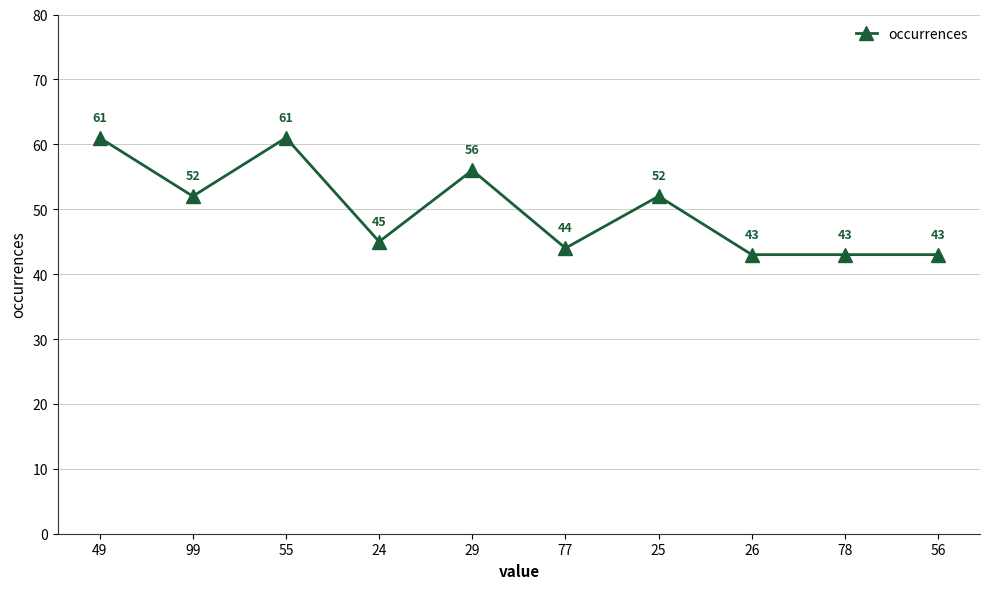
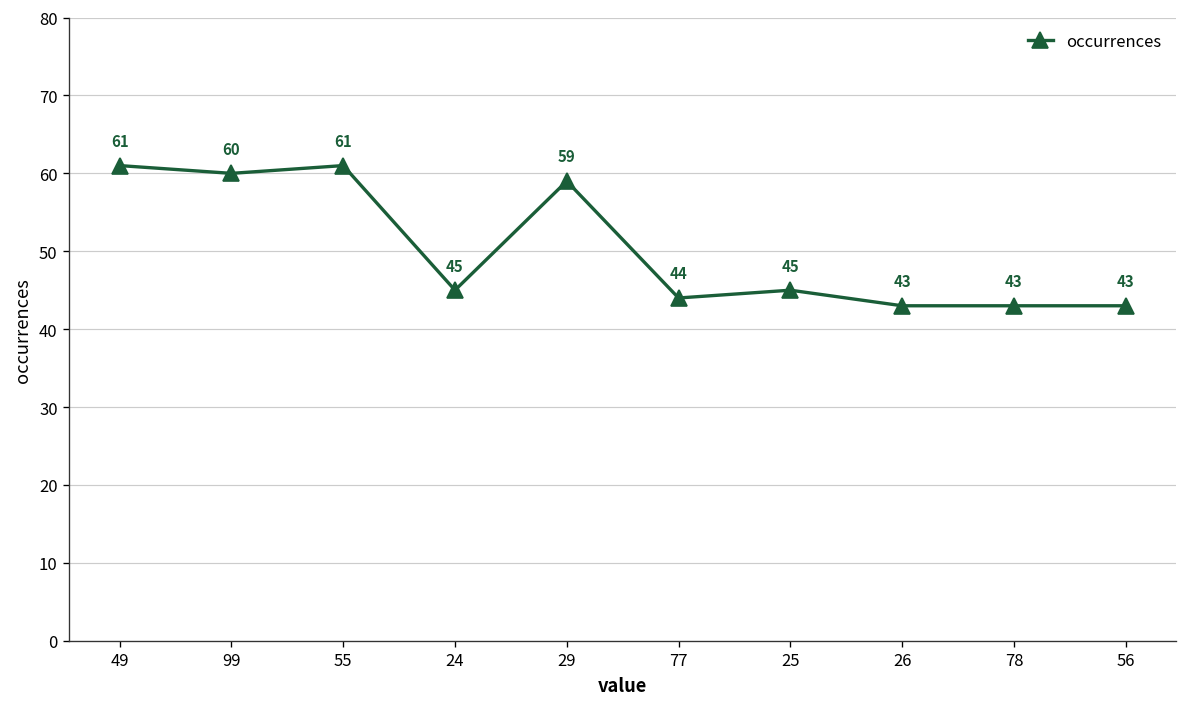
99: 52 -> 60
29: 56 -> 59
25: 52 -> 45
